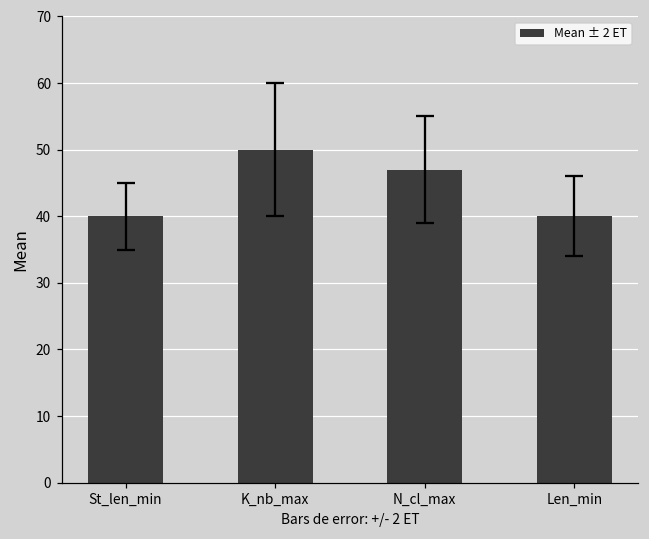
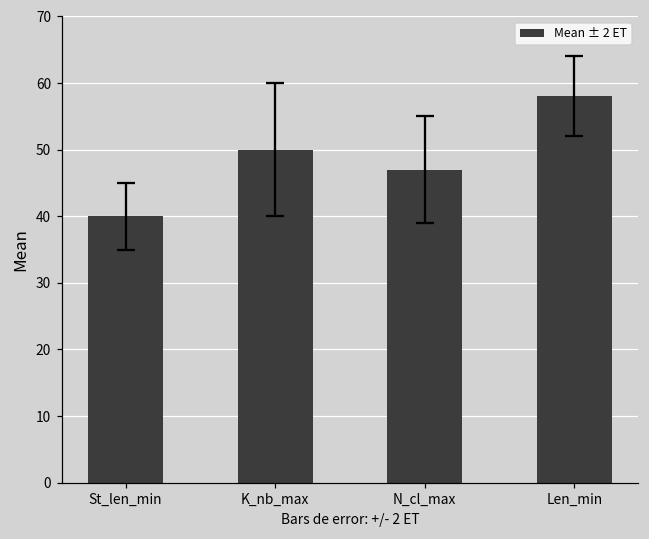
Mean ± 2 ET, Len_min: 40 -> 58
